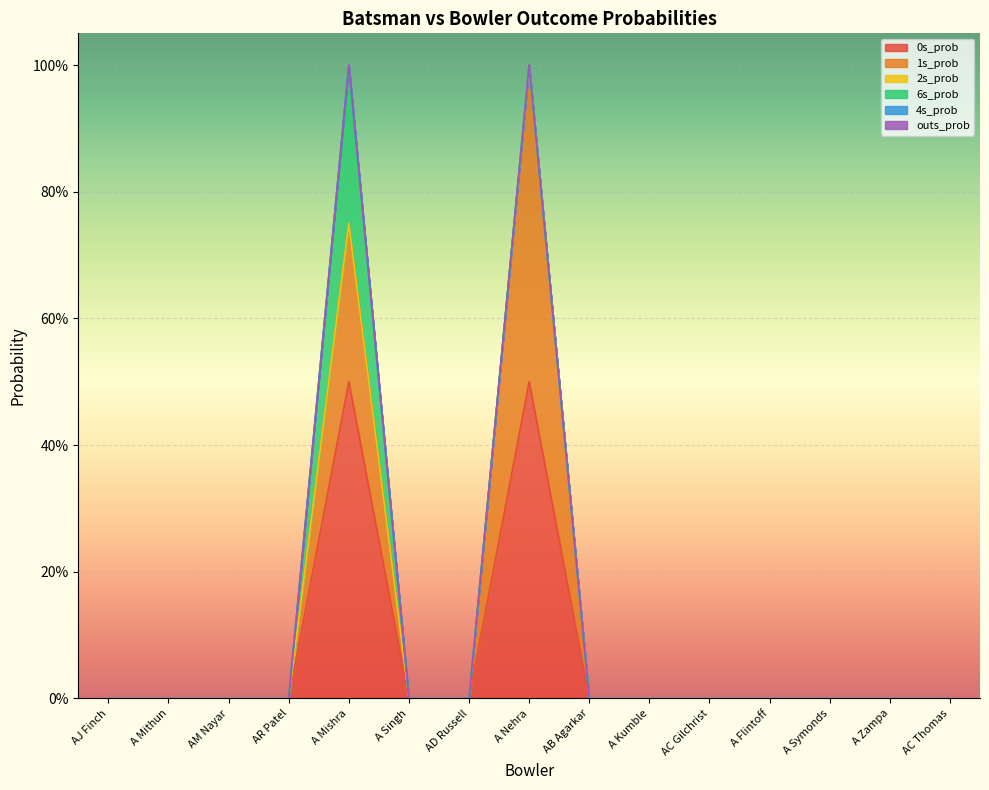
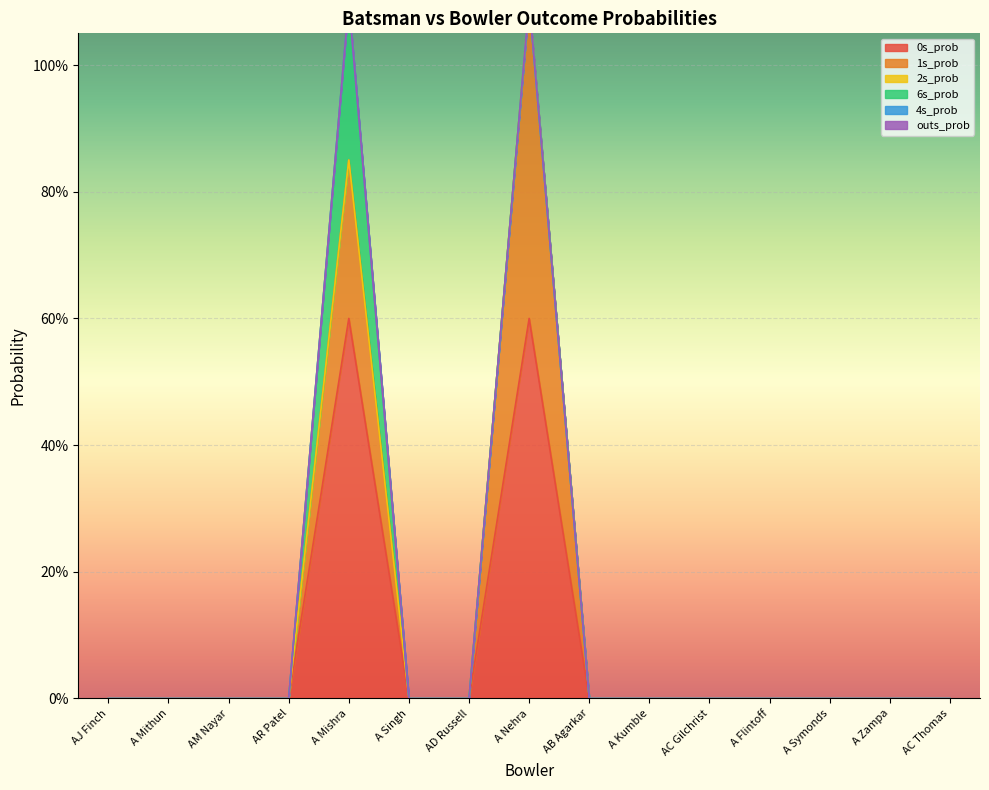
0s_prob, A Mishra: 50% -> 60%
0s_prob, A Nehra: 50% -> 60%
